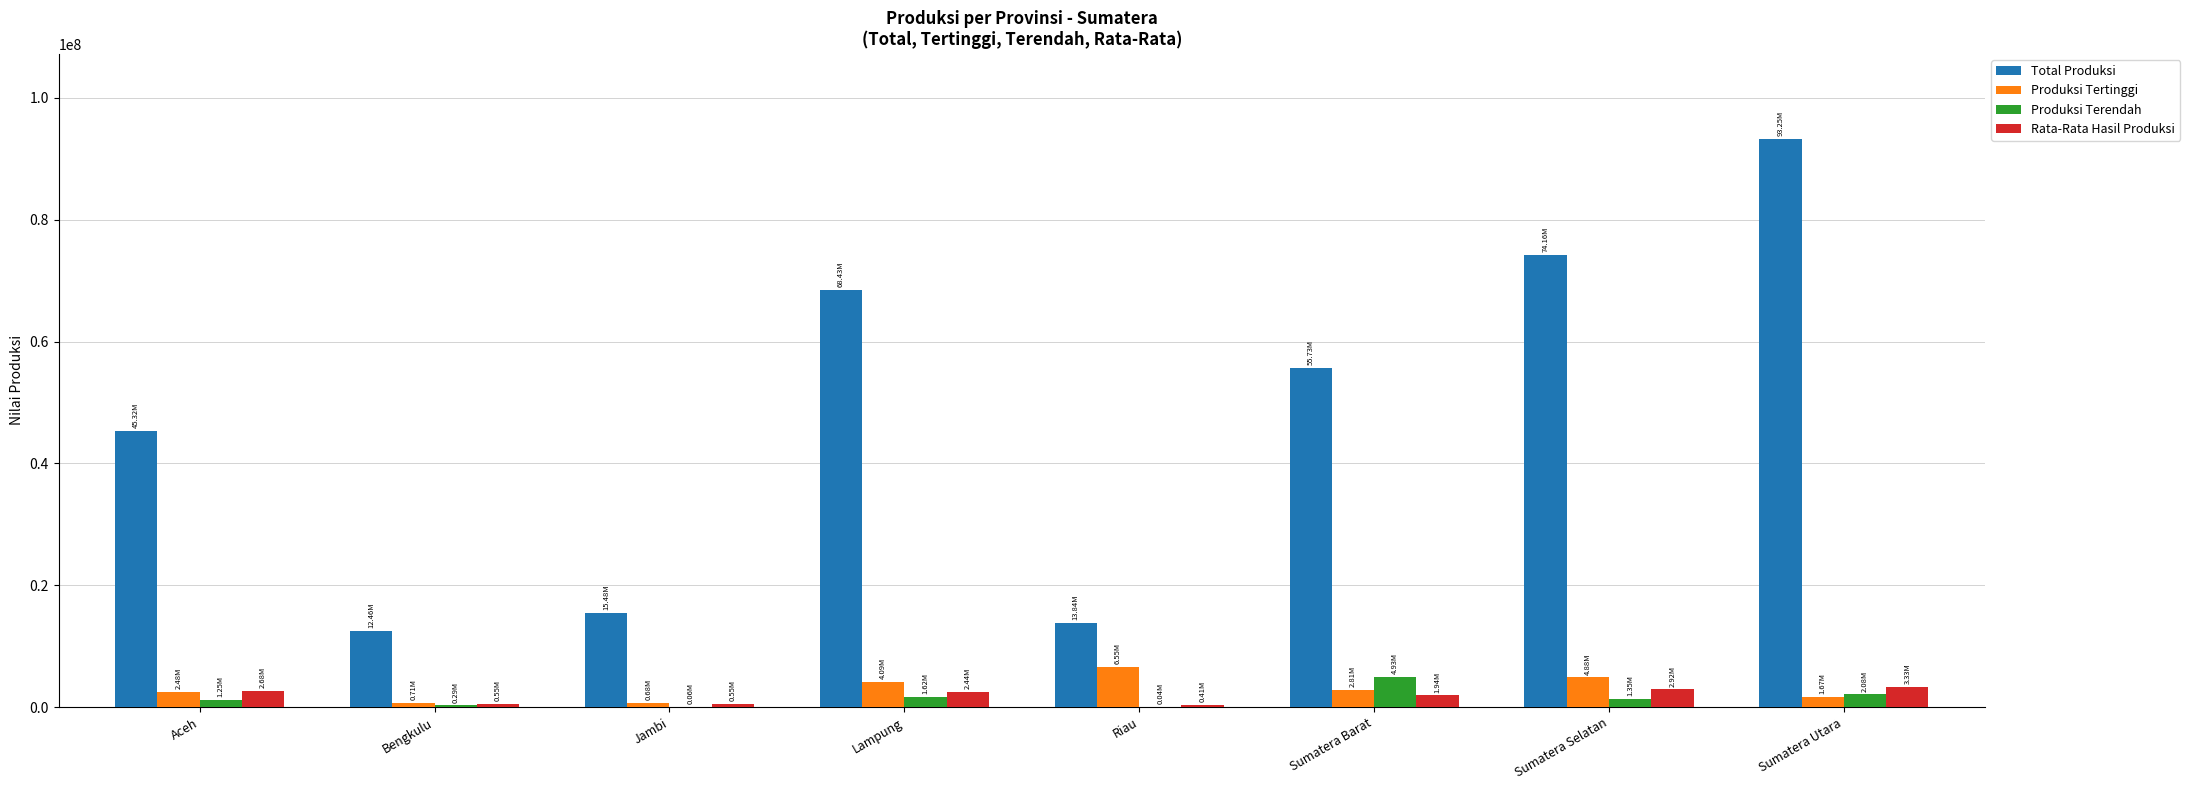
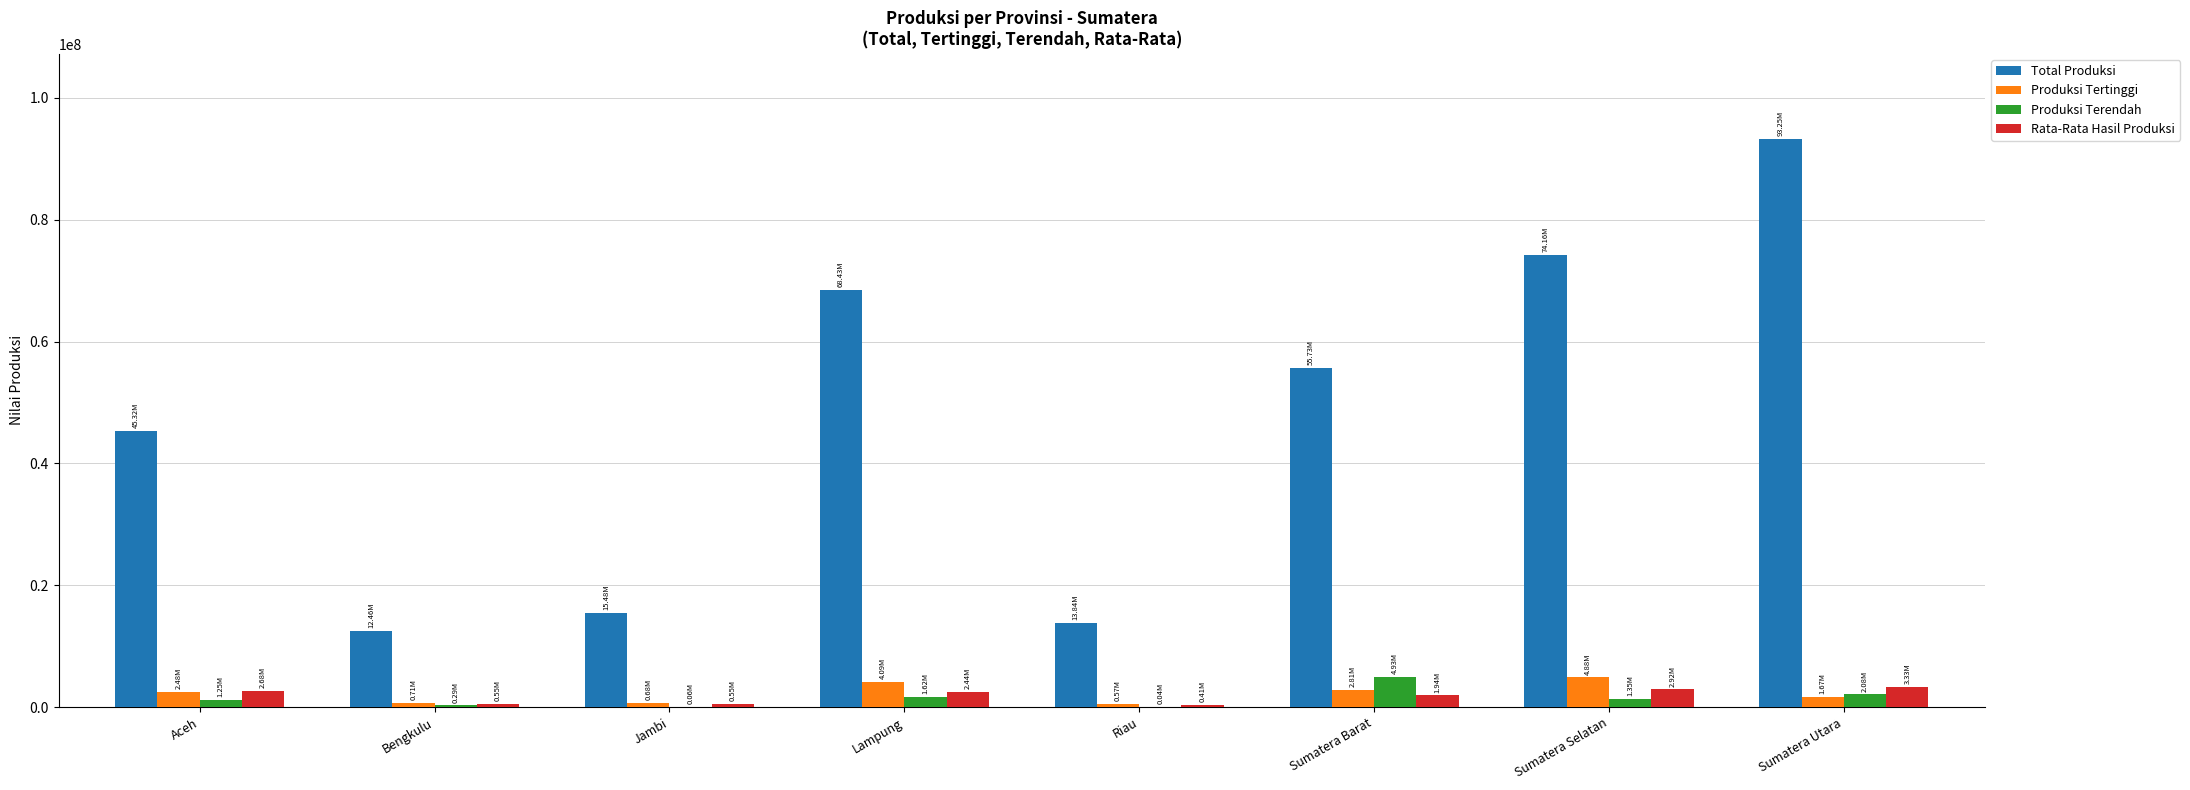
Produksi Tertinggi, Riau: 6.55M -> 0.57M
